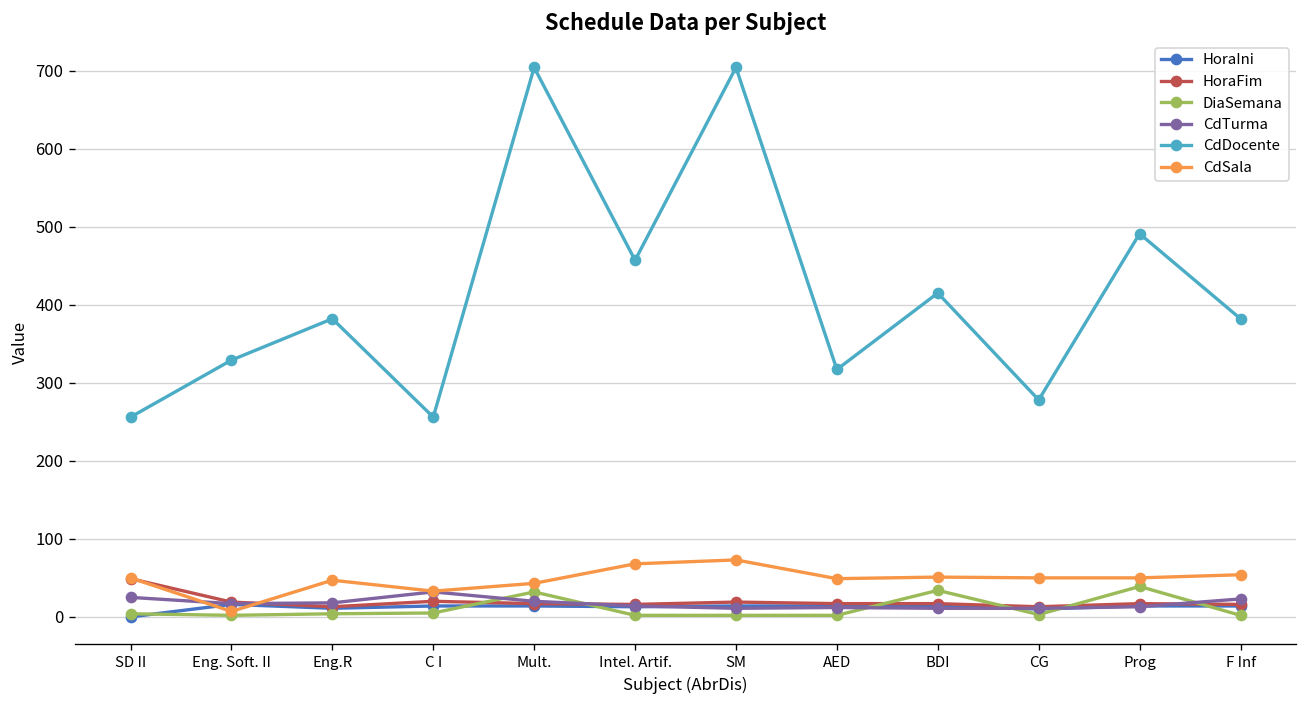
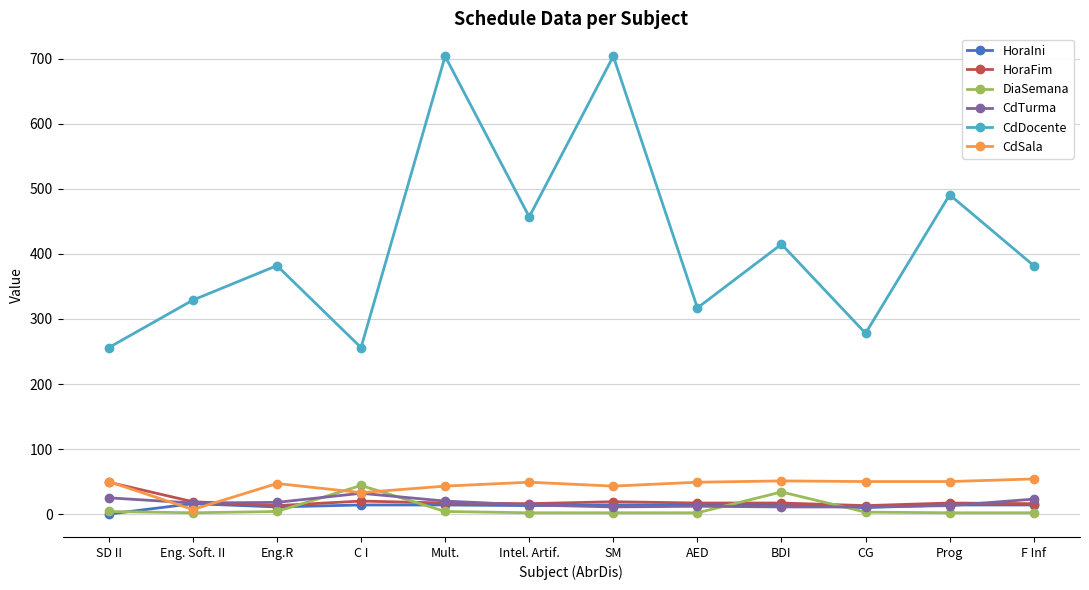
DiaSemana, C I: 10 -> 40
DiaSemana, Mult.: 30 -> 0
CdSala, Intel. Artif.: 70 -> 50
CdSala, SM: 70 -> 40
DiaSemana, Prog: 40 -> 0
